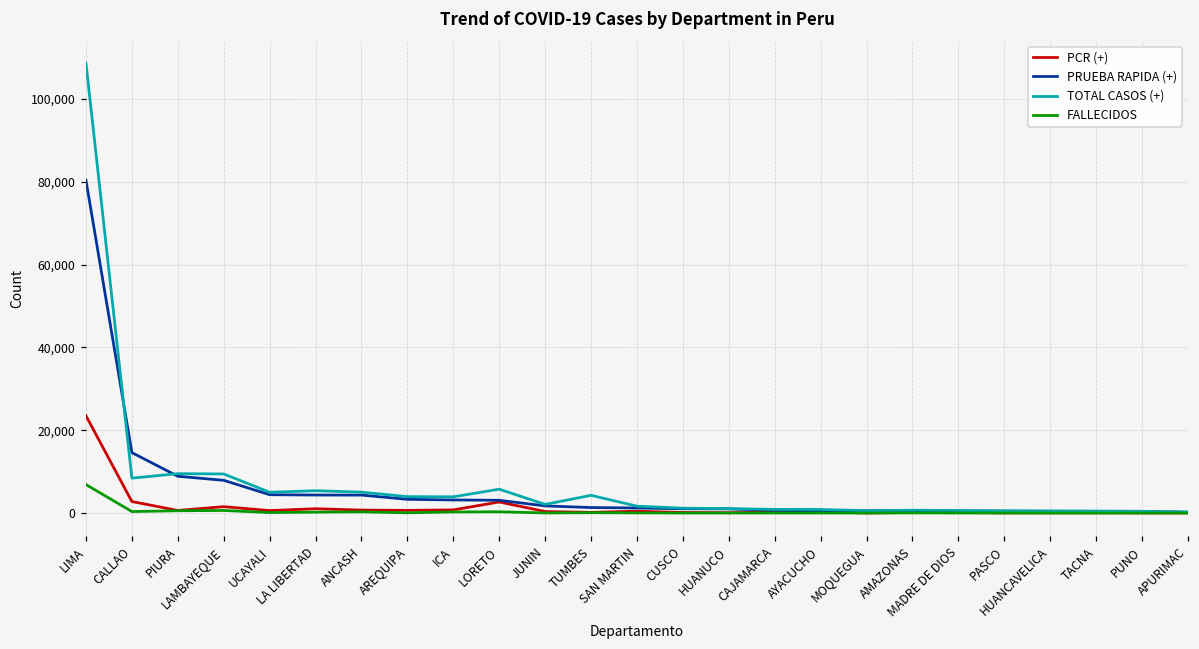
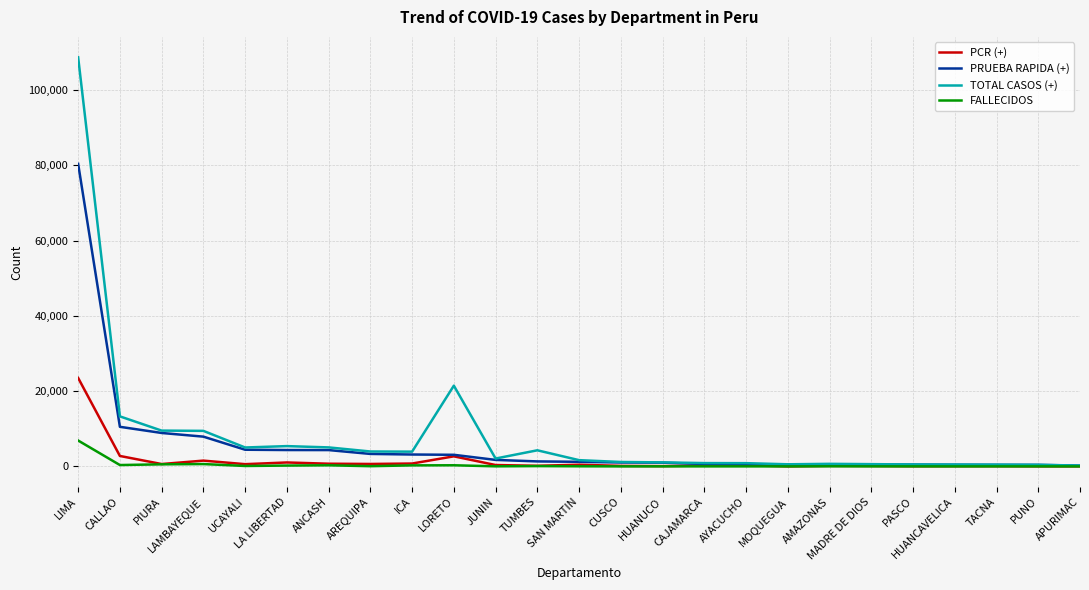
PRUEBA RAPIDA (+), CALLAO: 15,000 -> 11,000
TOTAL CASOS (+), CALLAO: 8,000 -> 13,000
TOTAL CASOS (+), LORETO: 6,000 -> 21,000
